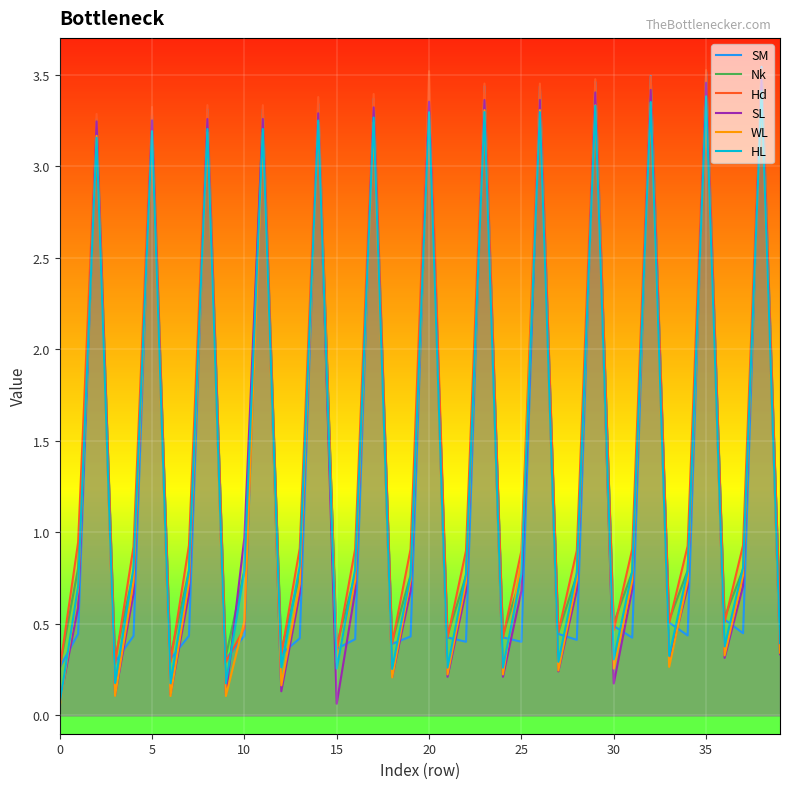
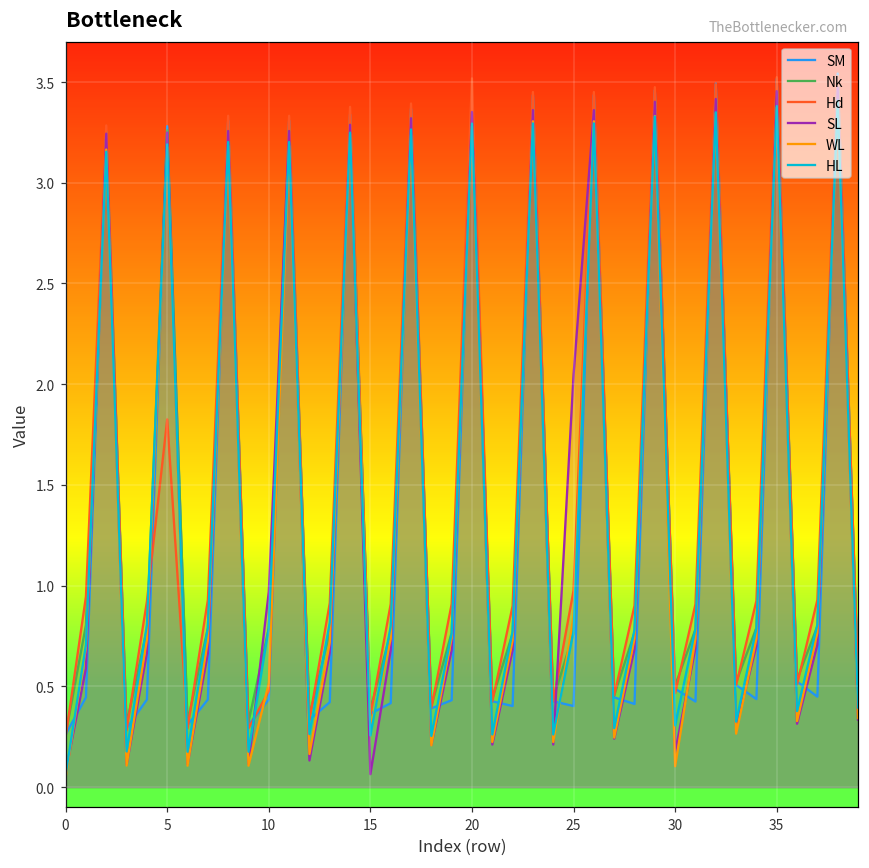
Hd, 5: 3.32 -> 1.83
Hd, 25: 0.90 -> 0.98
SL, 25: 0.68 -> 2.05
WL, 30: 0.26 -> 0.10
